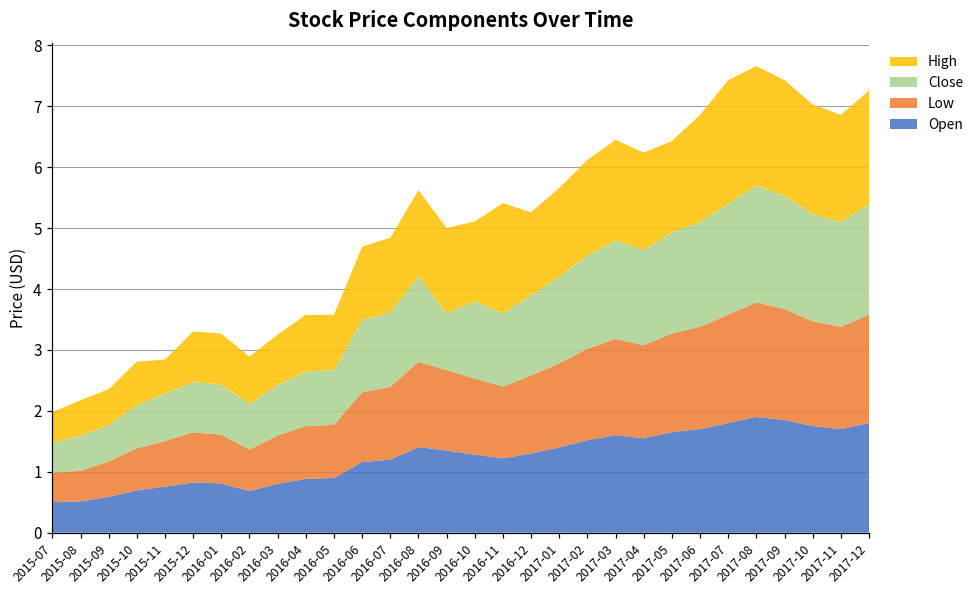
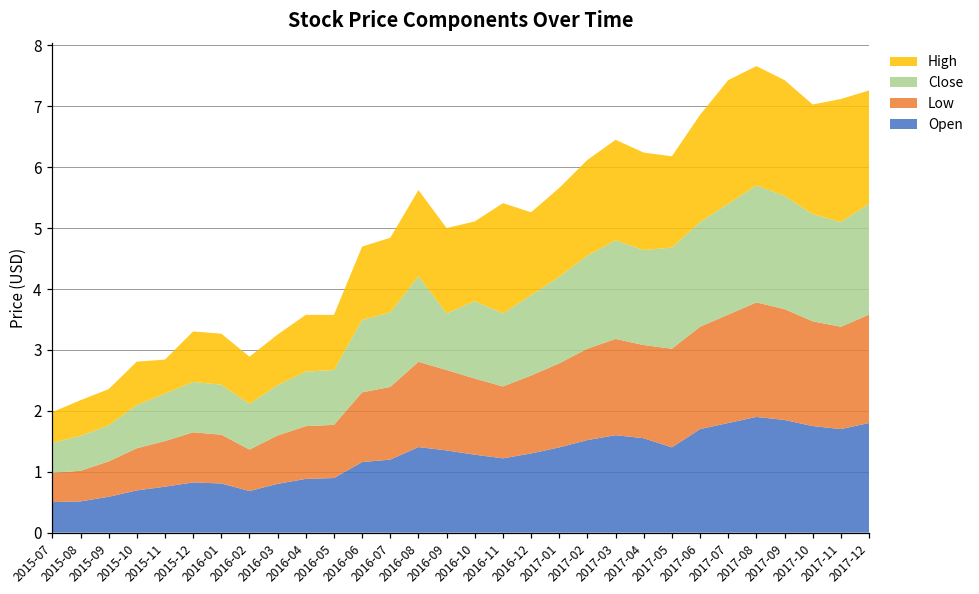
Open, 2017-05: 1.7 -> 1.4
High, 2017-11: 1.8 -> 2.0
